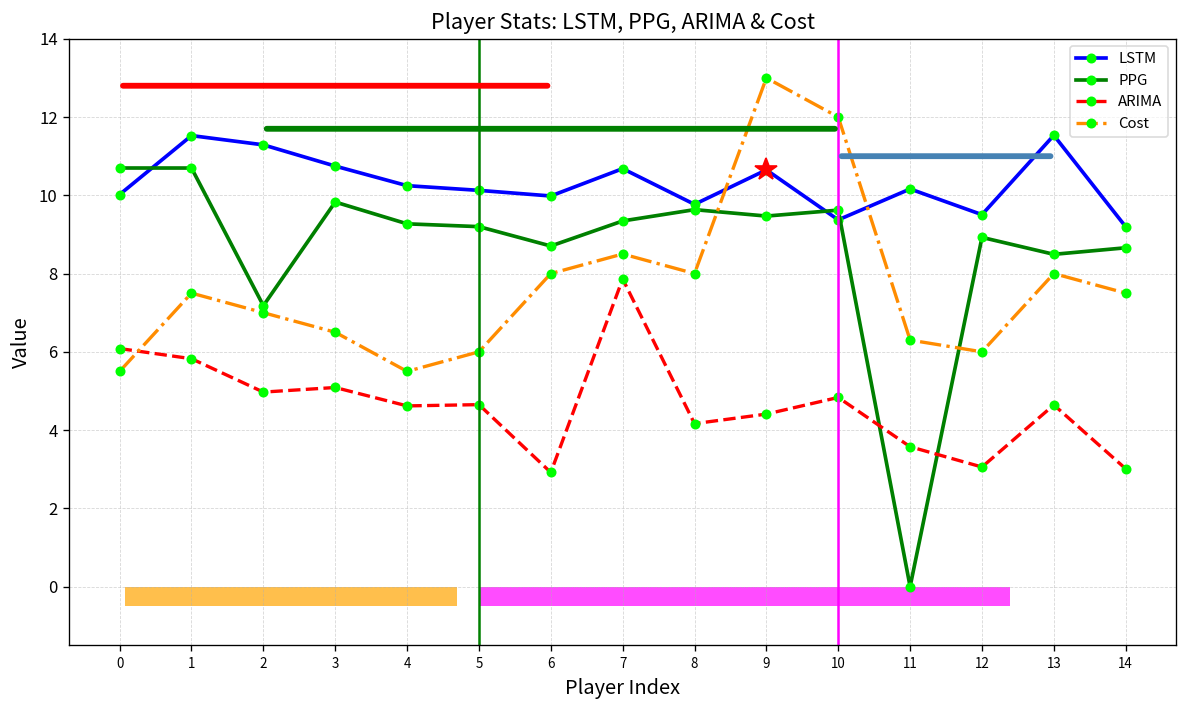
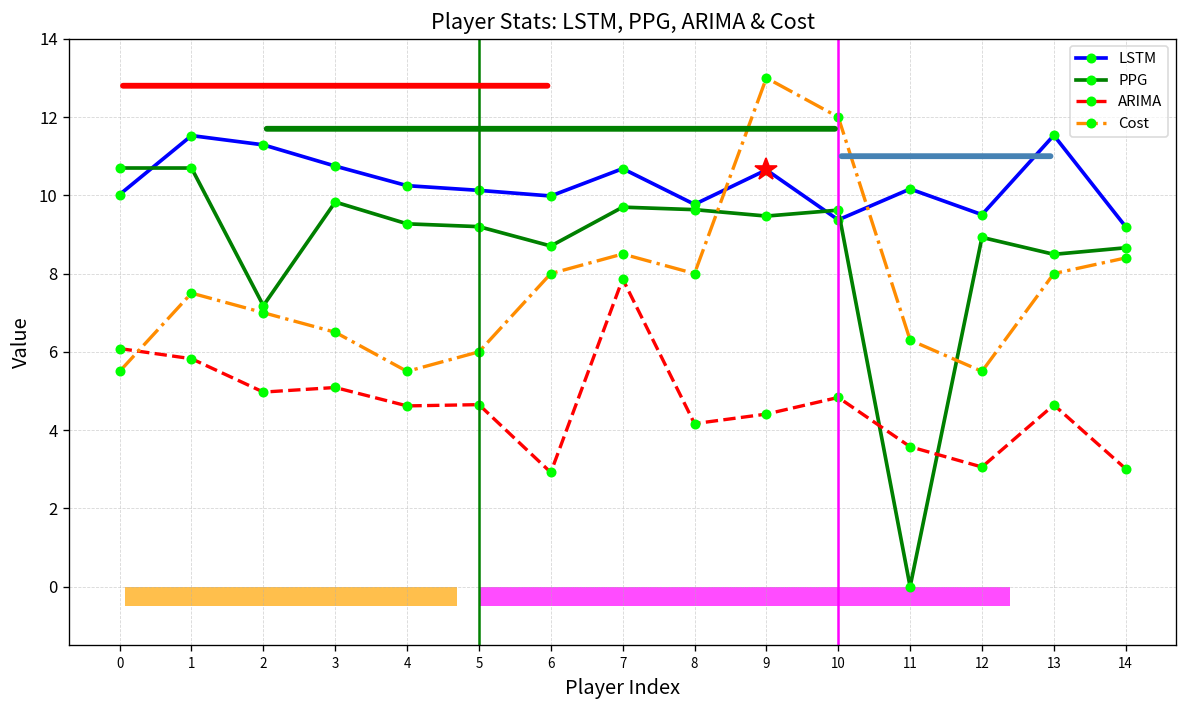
PPG, 7: 9.3 -> 9.7
Cost, 12: 6.0 -> 5.5
Cost, 14: 7.5 -> 8.4
